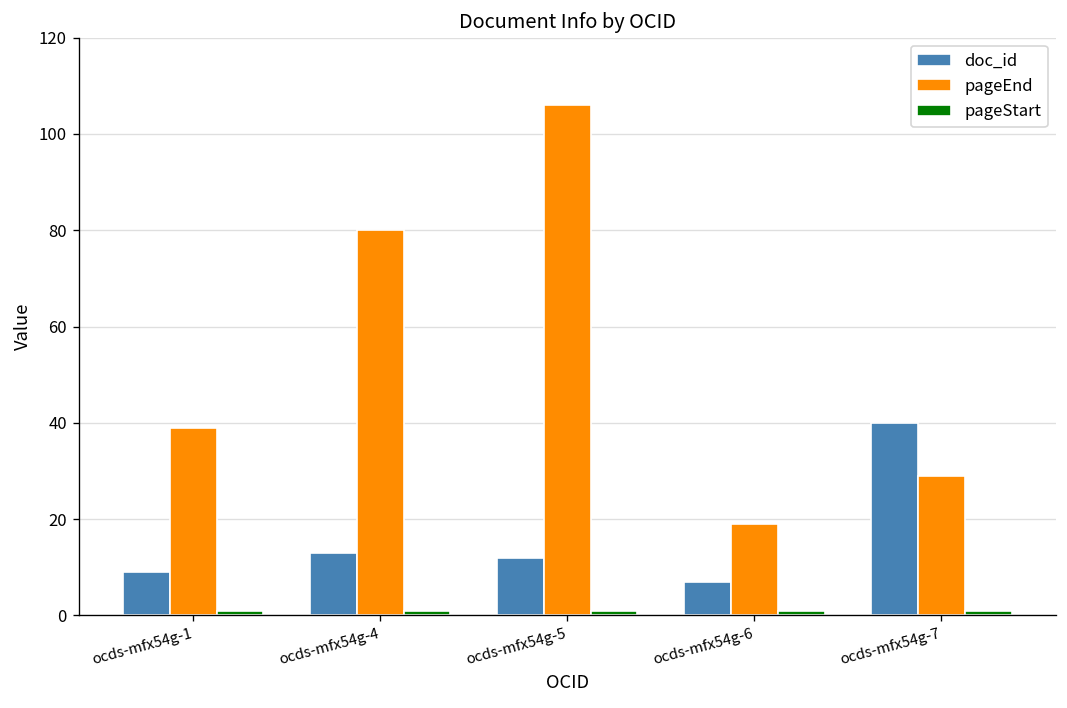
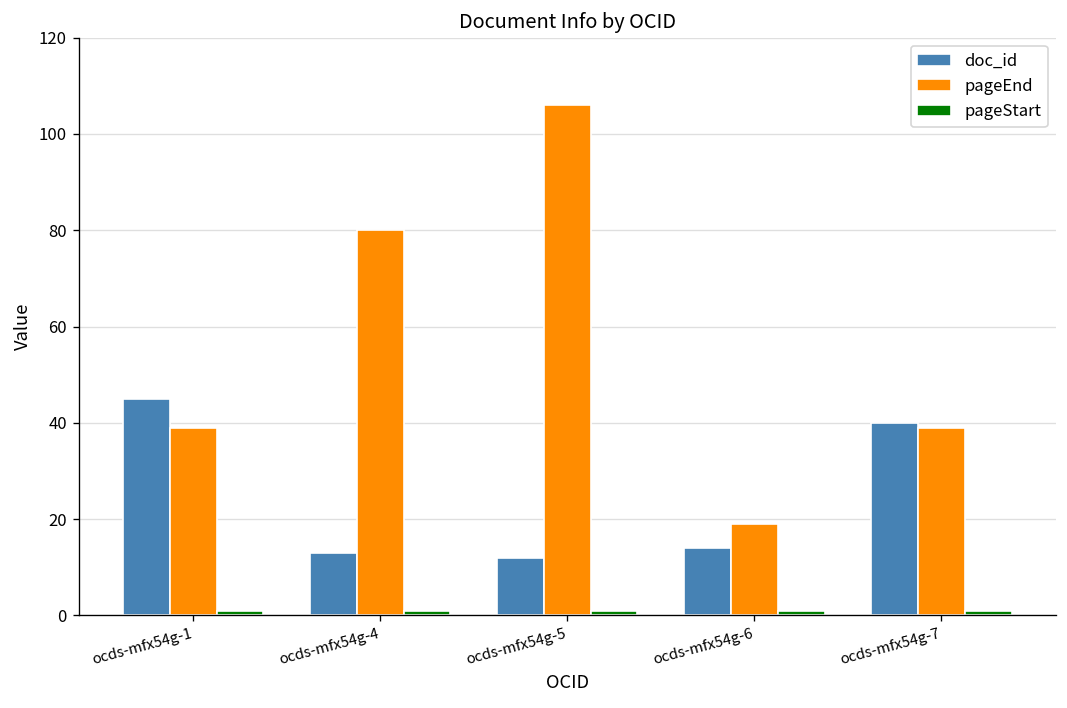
doc_id, ocds-mfx54g-1: 9 -> 45
doc_id, ocds-mfx54g-6: 7 -> 14
pageEnd, ocds-mfx54g-7: 29 -> 39
